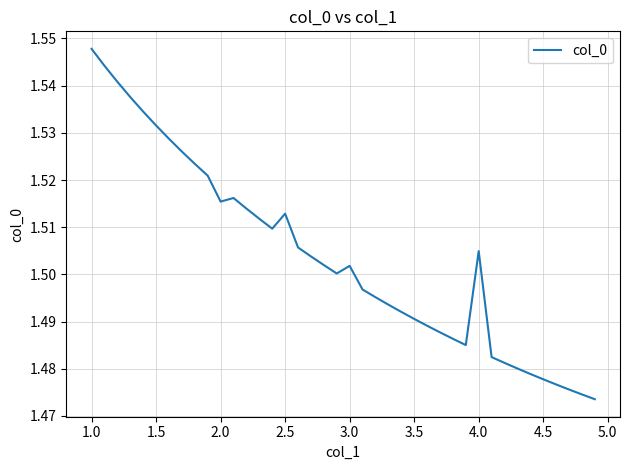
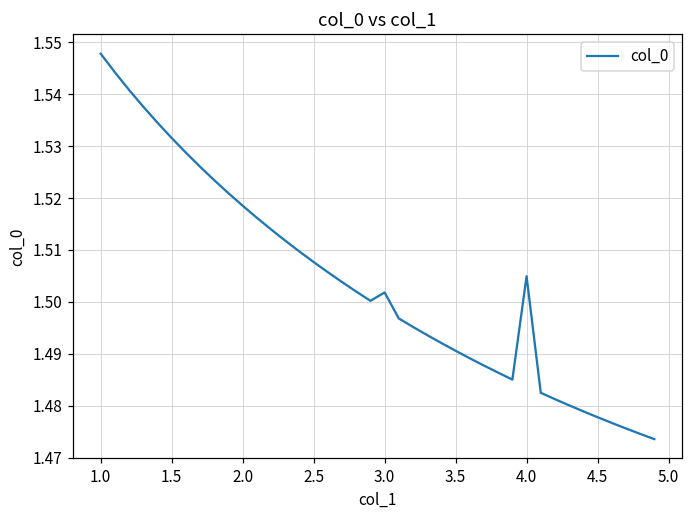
2.0: 1.515 -> 1.519
2.5: 1.513 -> 1.508
